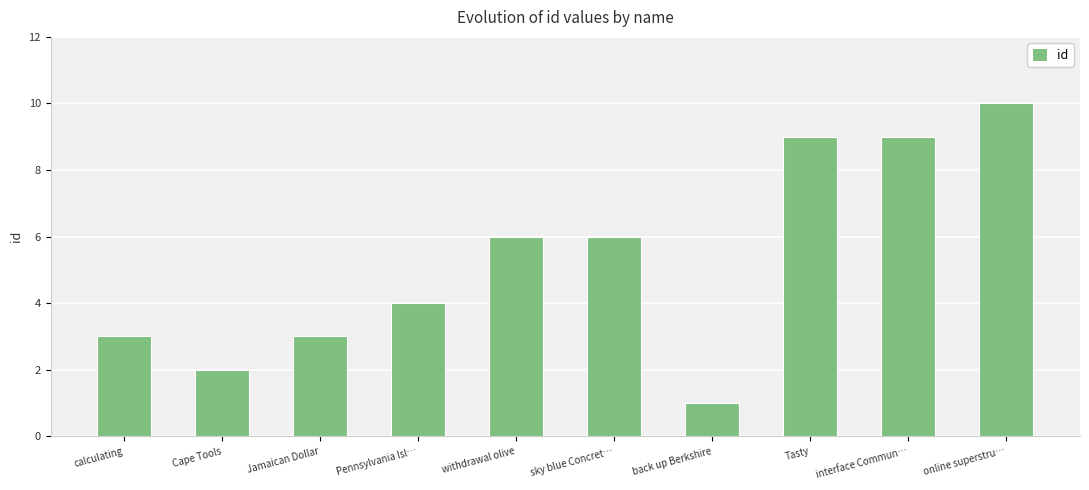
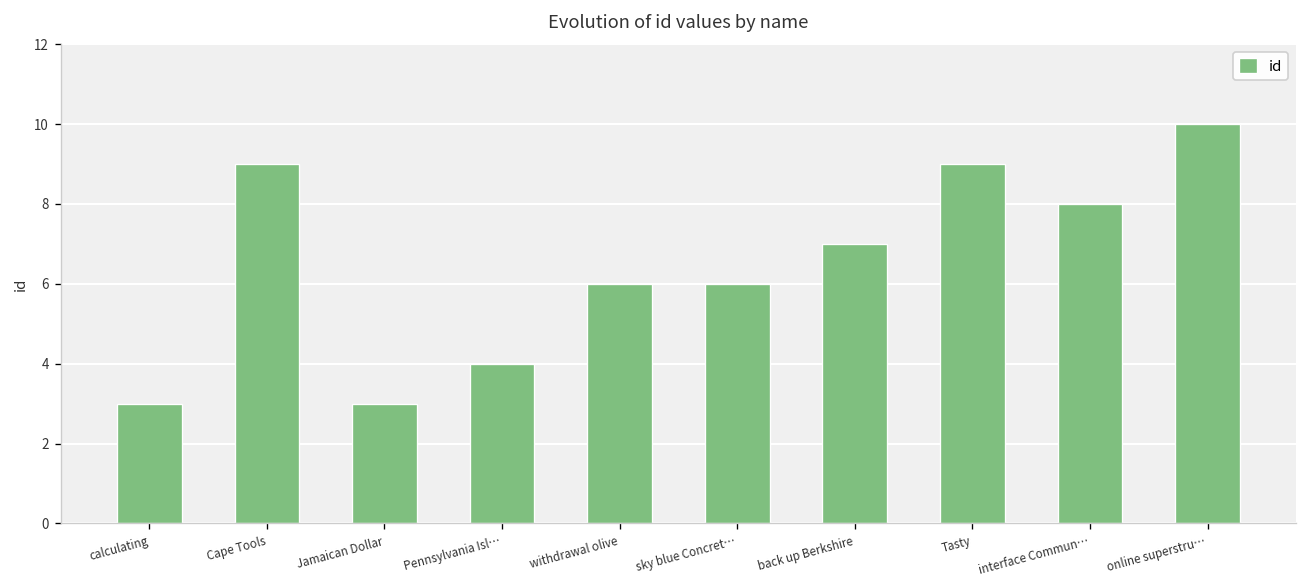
Cape Tools: 2 -> 9
back up Berkshire: 1 -> 7
interface Commun…: 9 -> 8
